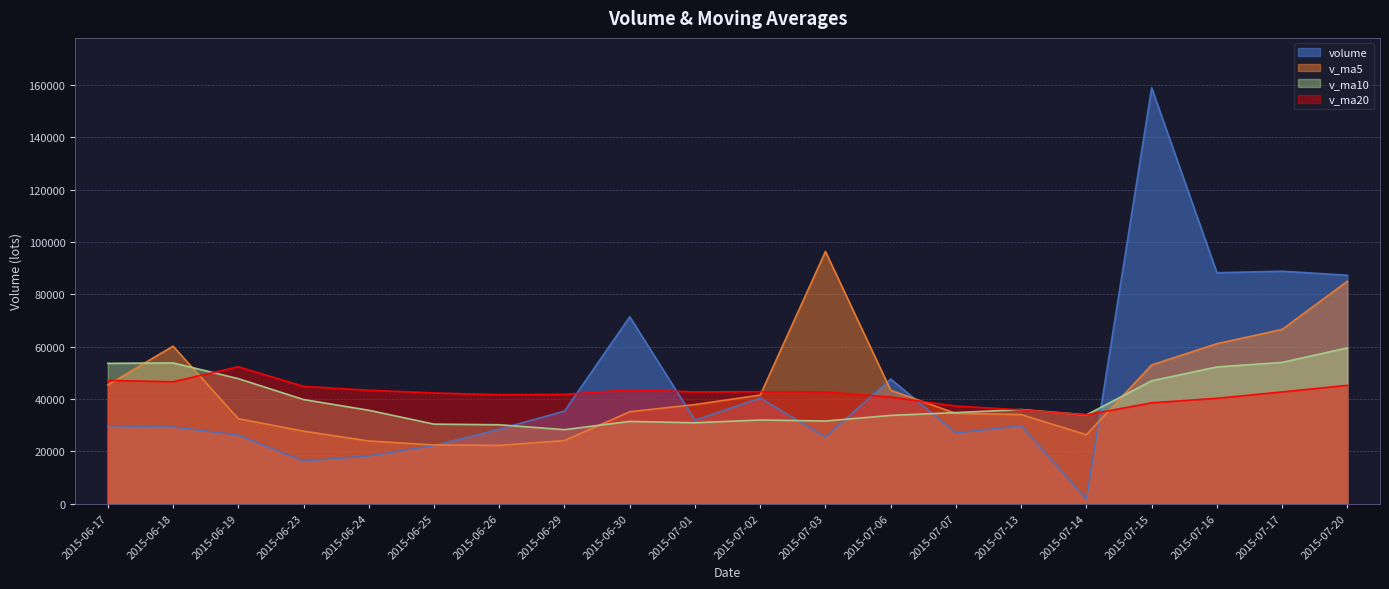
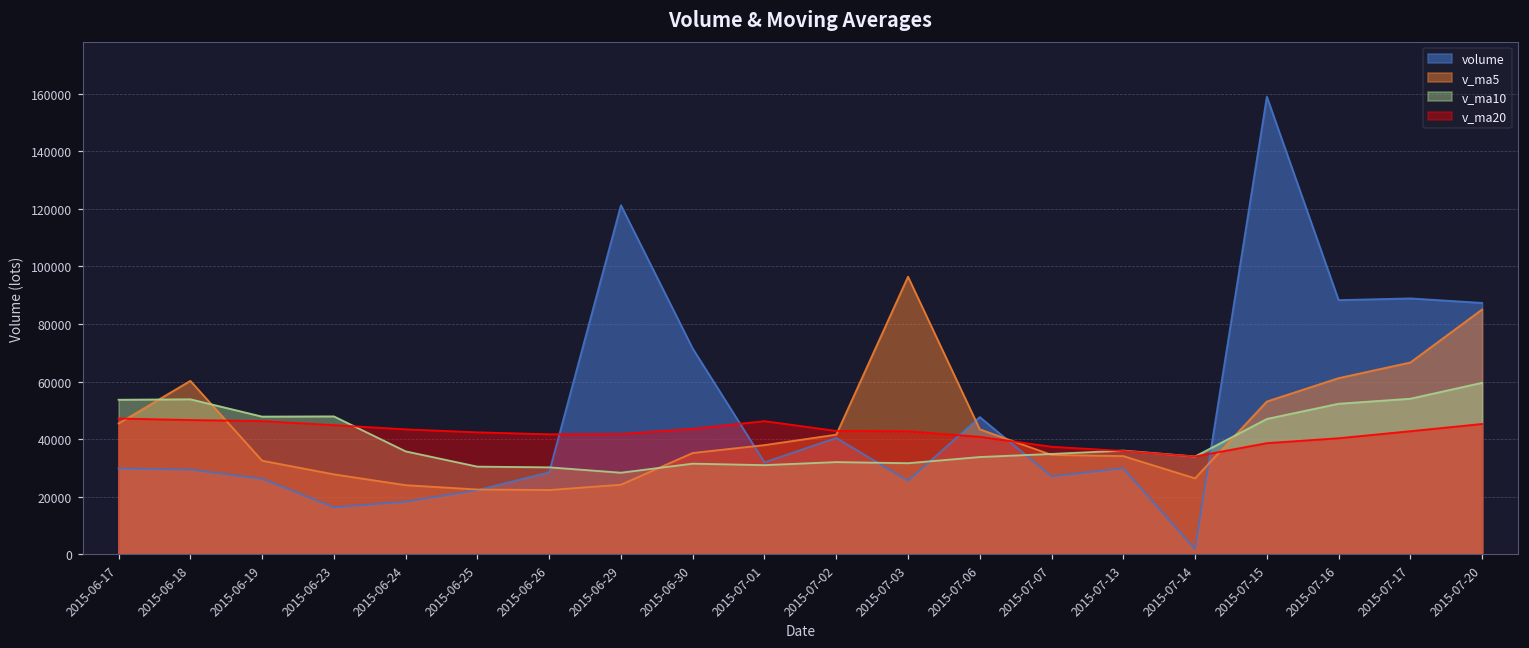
v_ma20, 2015-06-19: 52000 -> 46000
v_ma10, 2015-06-23: 40000 -> 48000
volume, 2015-06-29: 35000 -> 121000
v_ma20, 2015-07-01: 43000 -> 46000
